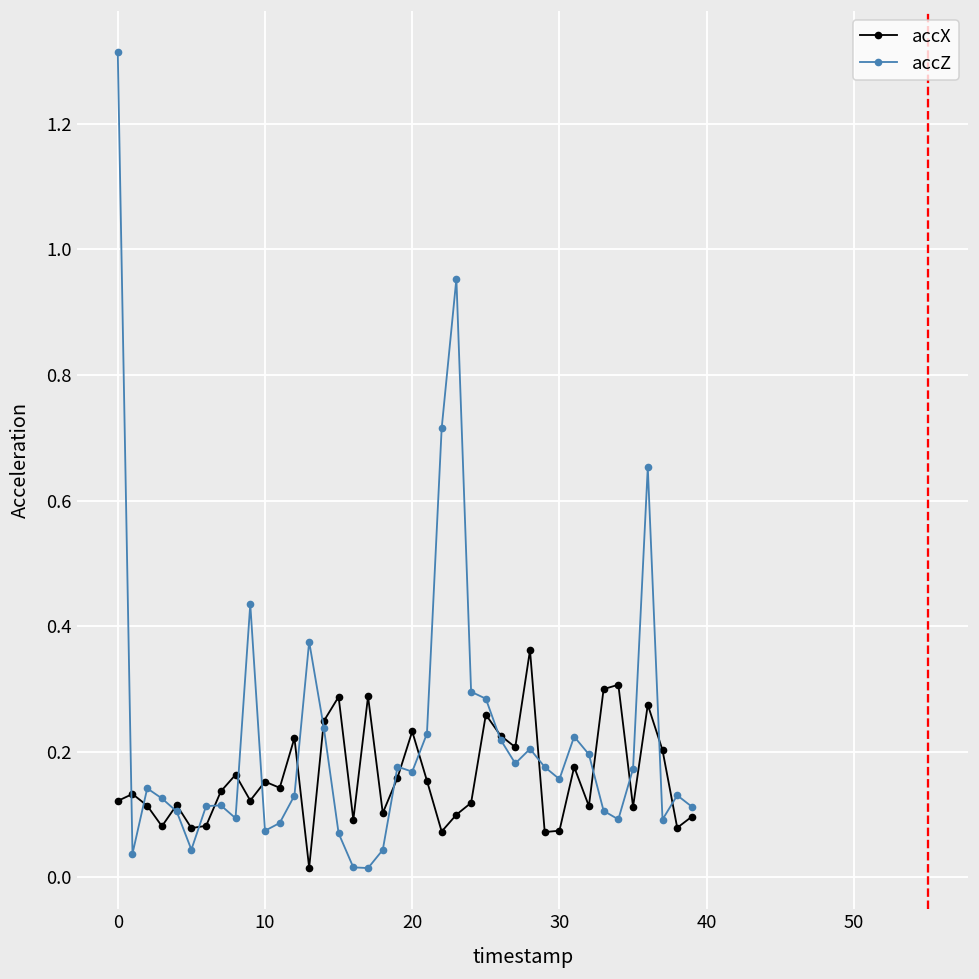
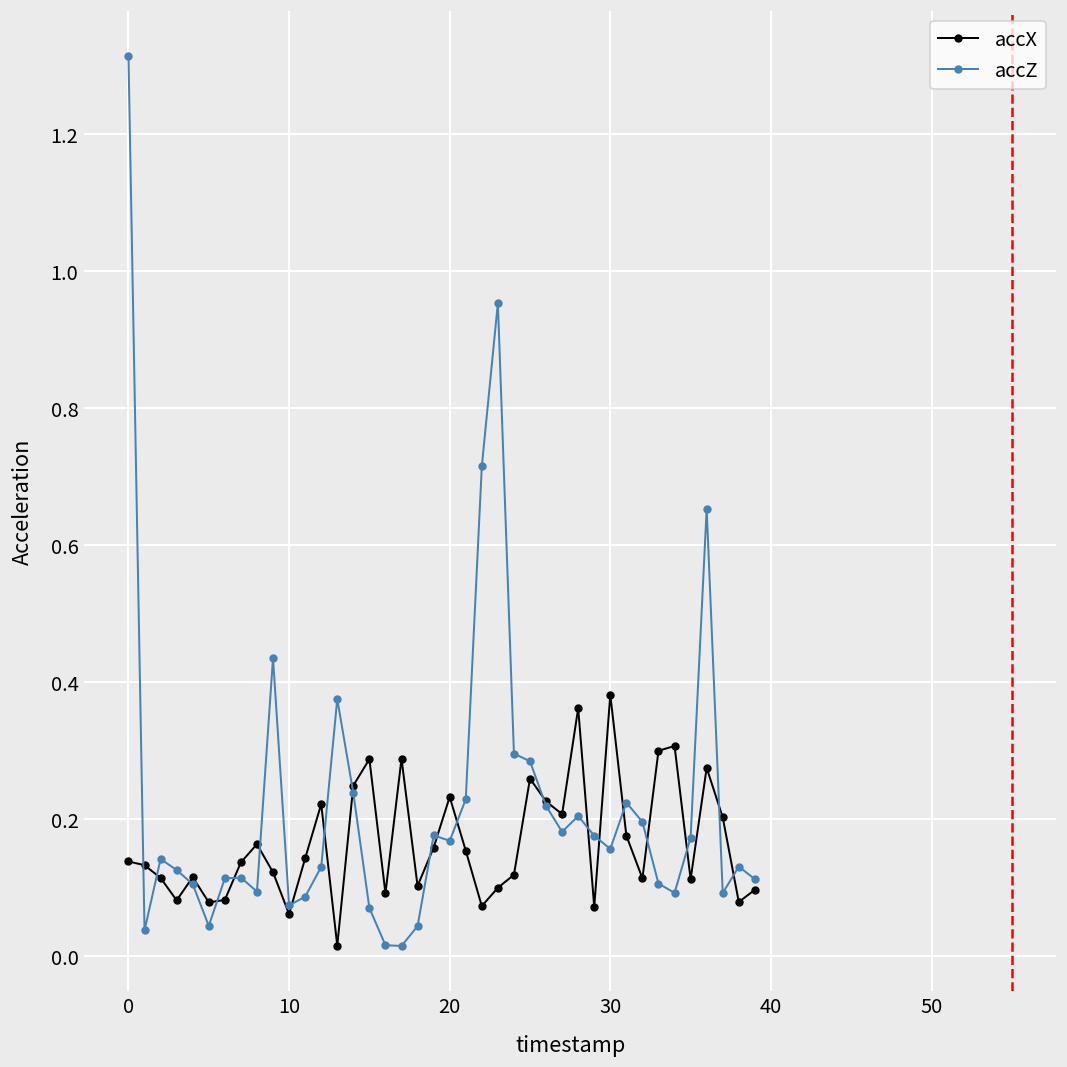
accX, 0: 0.12 -> 0.14
accX, 10: 0.15 -> 0.06
accX, 30: 0.07 -> 0.38
